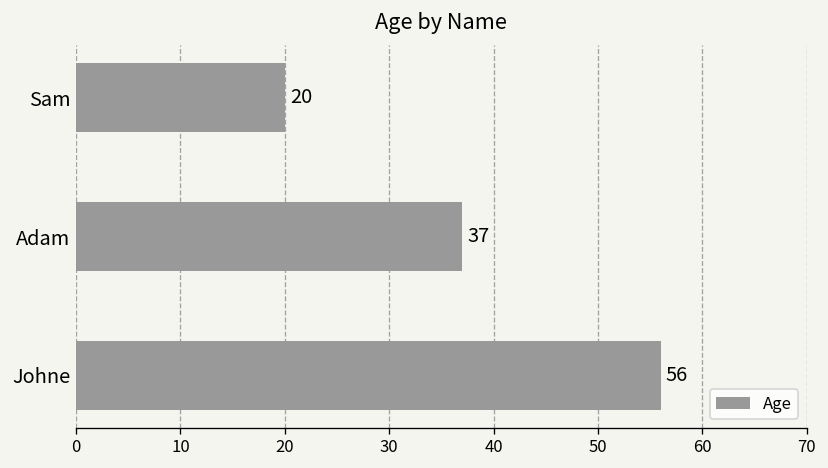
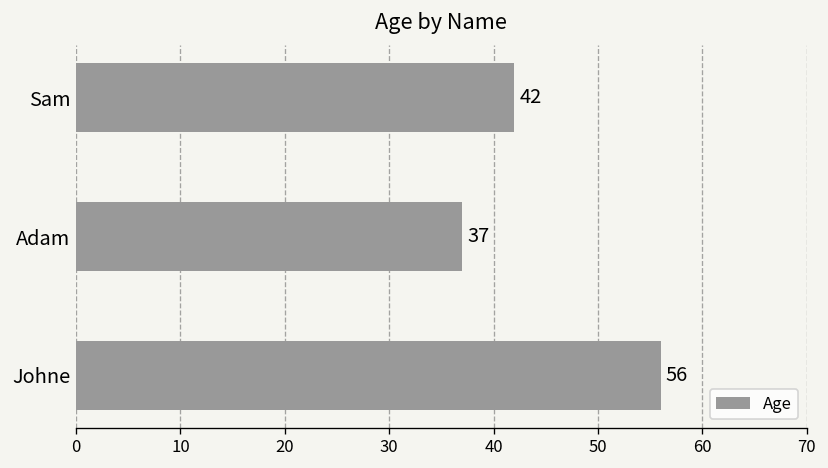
Sam: 20 -> 42
